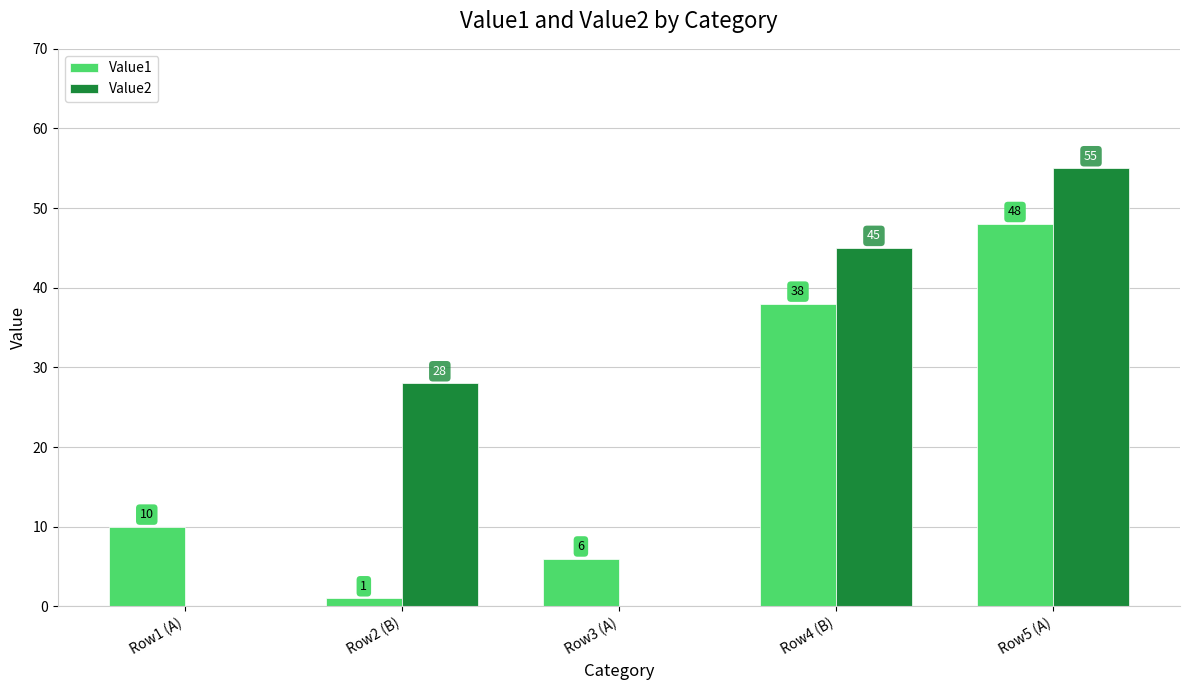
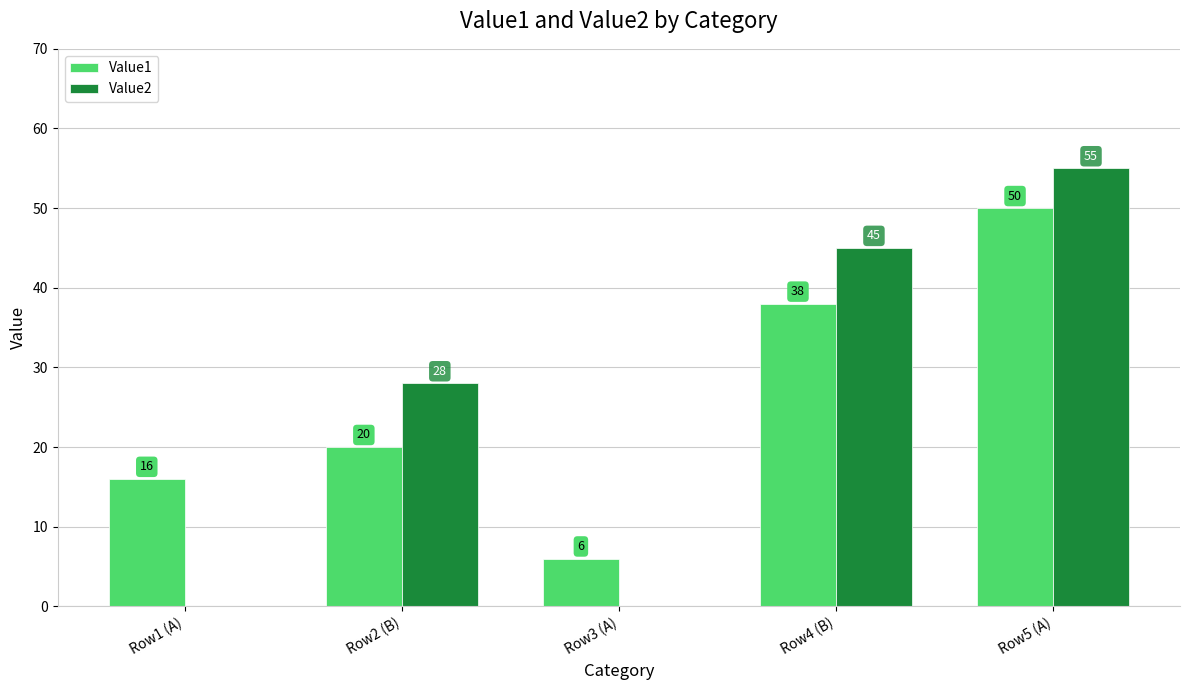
Value1, Row1 (A): 10 -> 16
Value1, Row2 (B): 1 -> 20
Value1, Row5 (A): 48 -> 50
